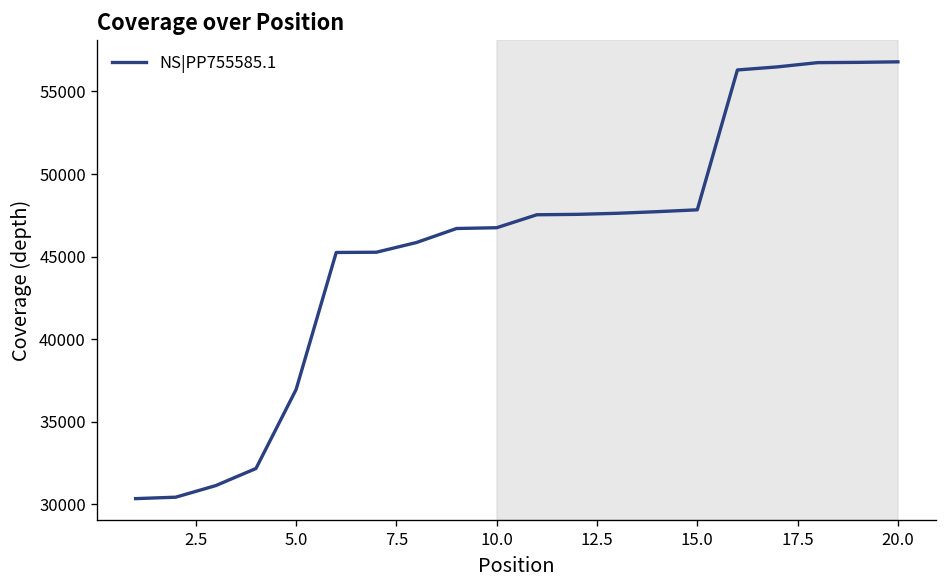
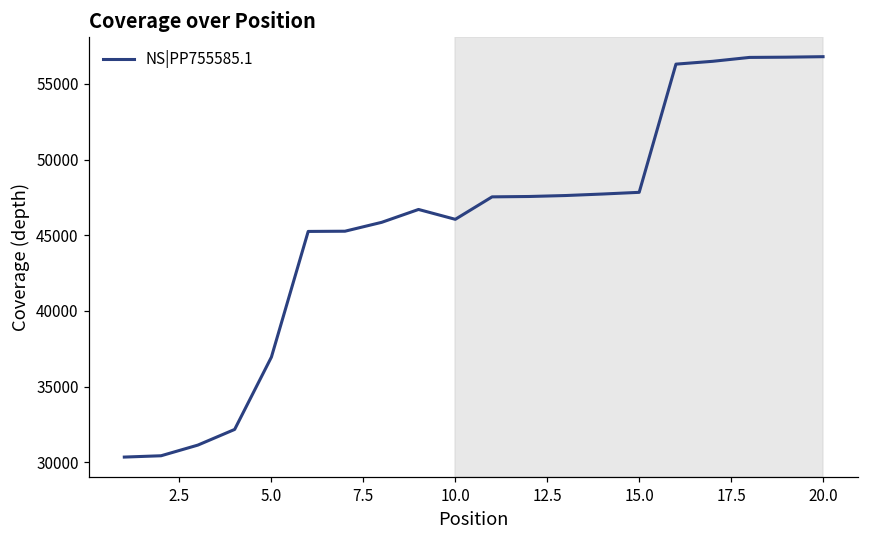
10.0: 46700 -> 46100
